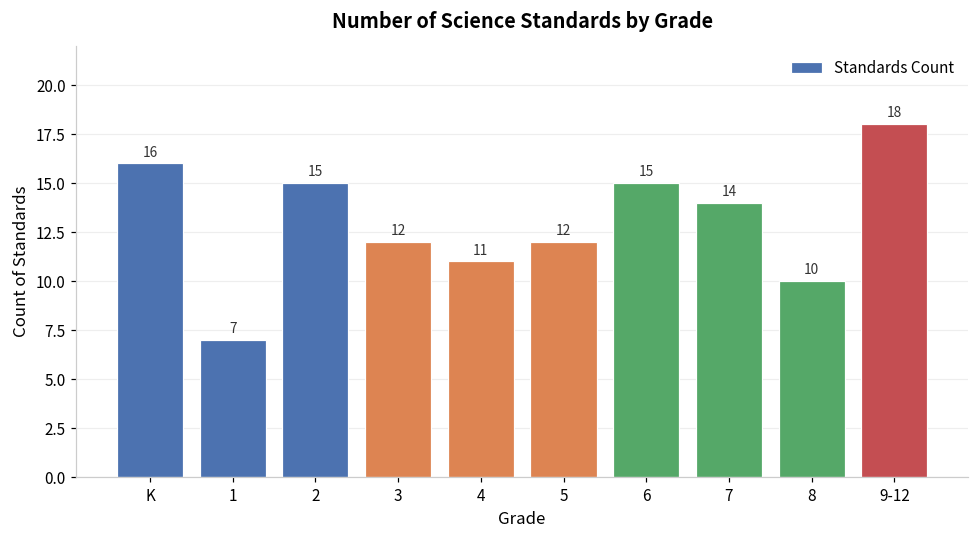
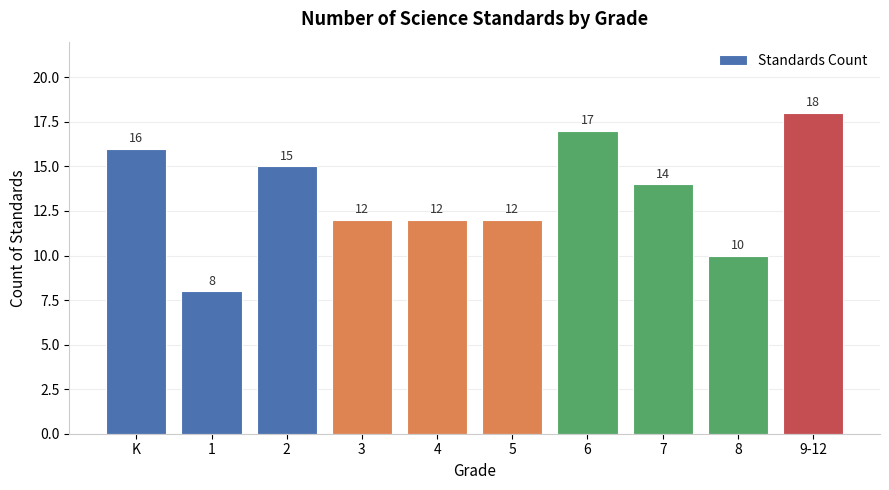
1: 7 -> 8
4: 11 -> 12
6: 15 -> 17
